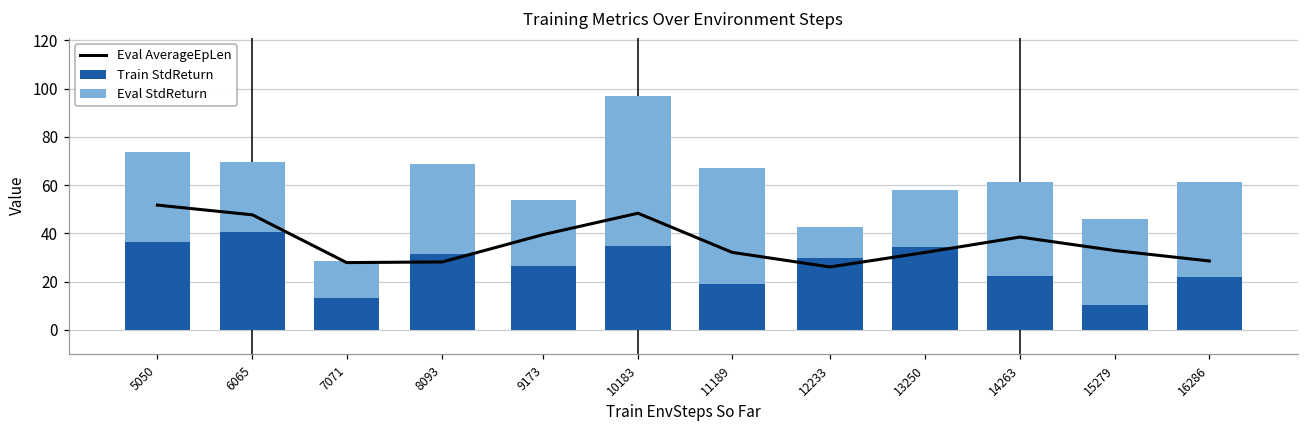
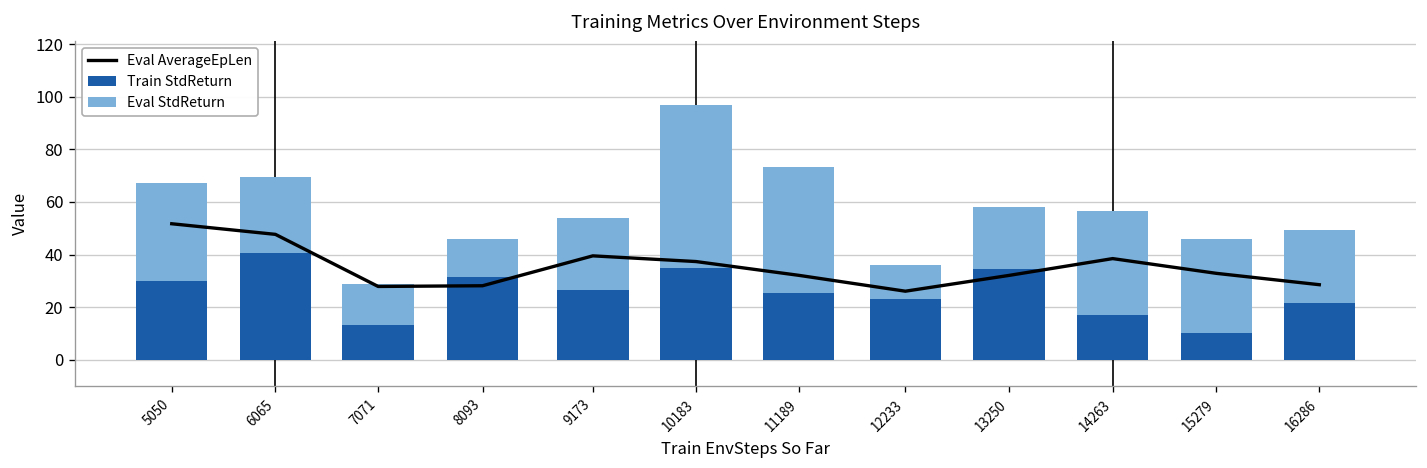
Train StdReturn, 5050: 36 -> 30
Eval StdReturn, 8093: 37 -> 14
Eval AverageEpLen, 10183: 48 -> 37
Train StdReturn, 11189: 19 -> 25
Train StdReturn, 12233: 30 -> 23
Train StdReturn, 14263: 22 -> 17
Eval StdReturn, 16286: 40 -> 28
